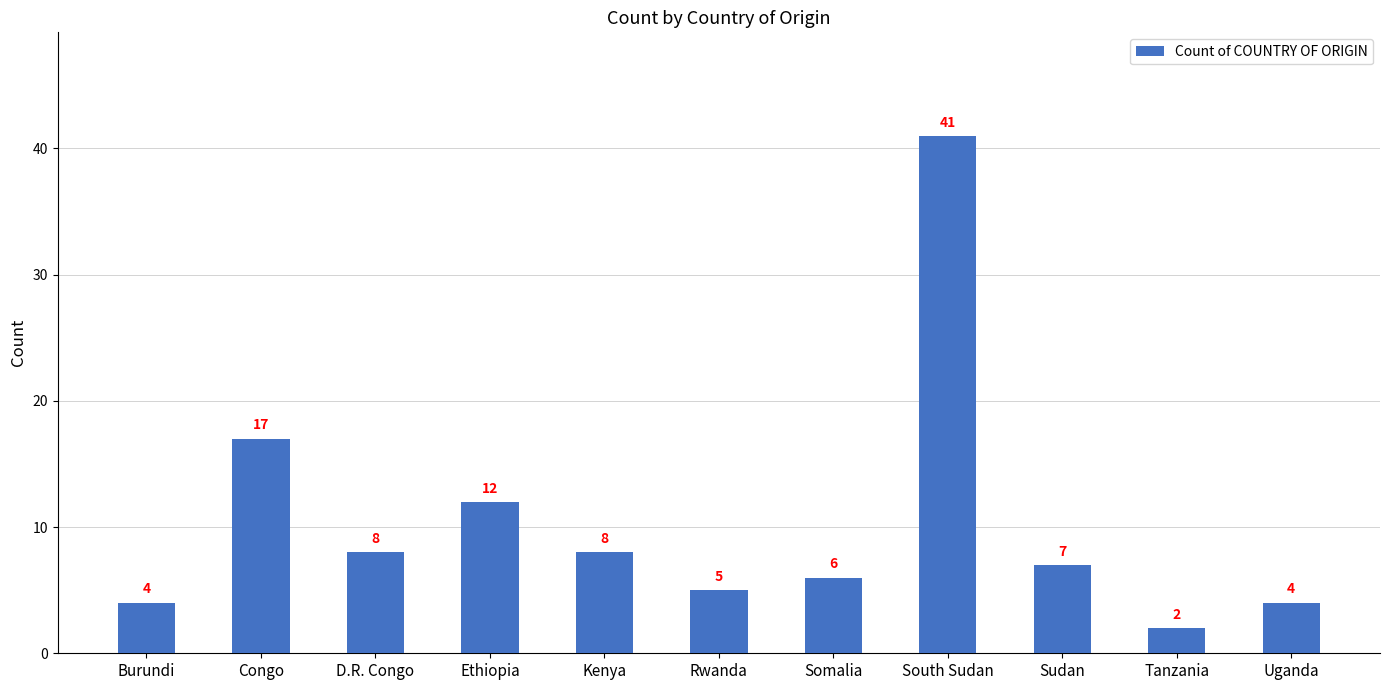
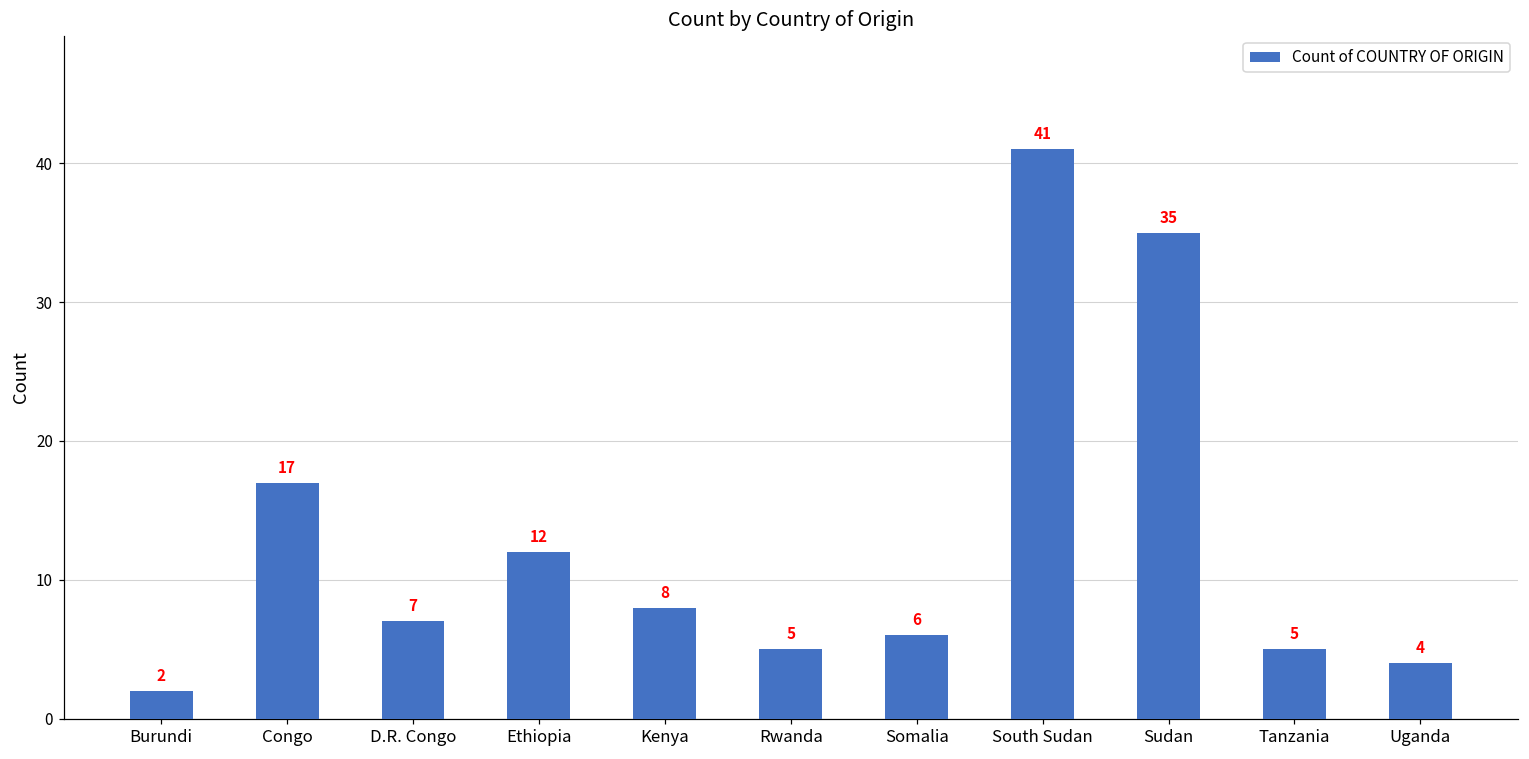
Burundi: 4 -> 2
D.R. Congo: 8 -> 7
Sudan: 7 -> 35
Tanzania: 2 -> 5
